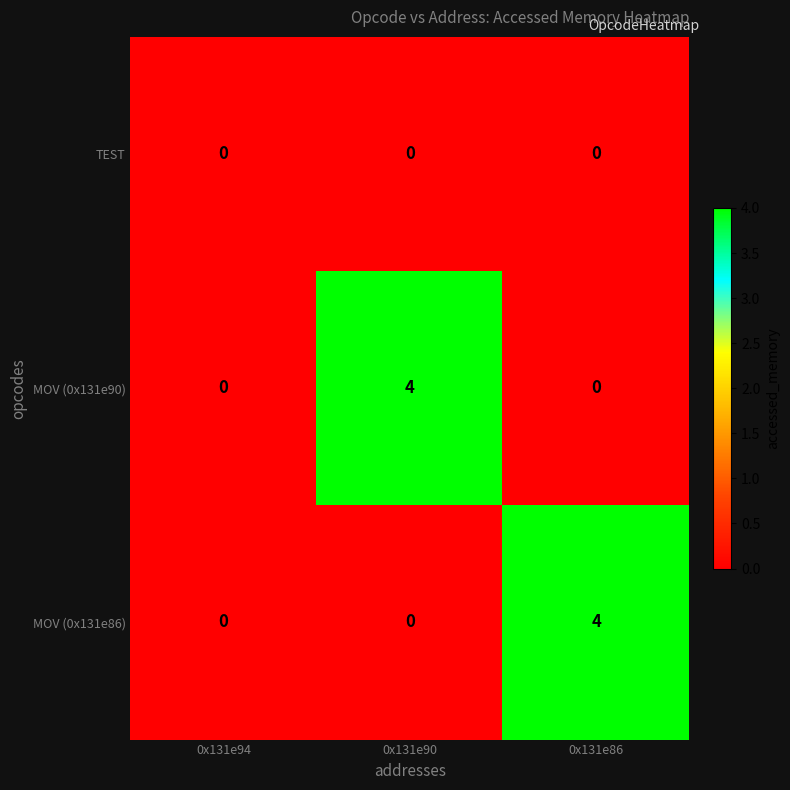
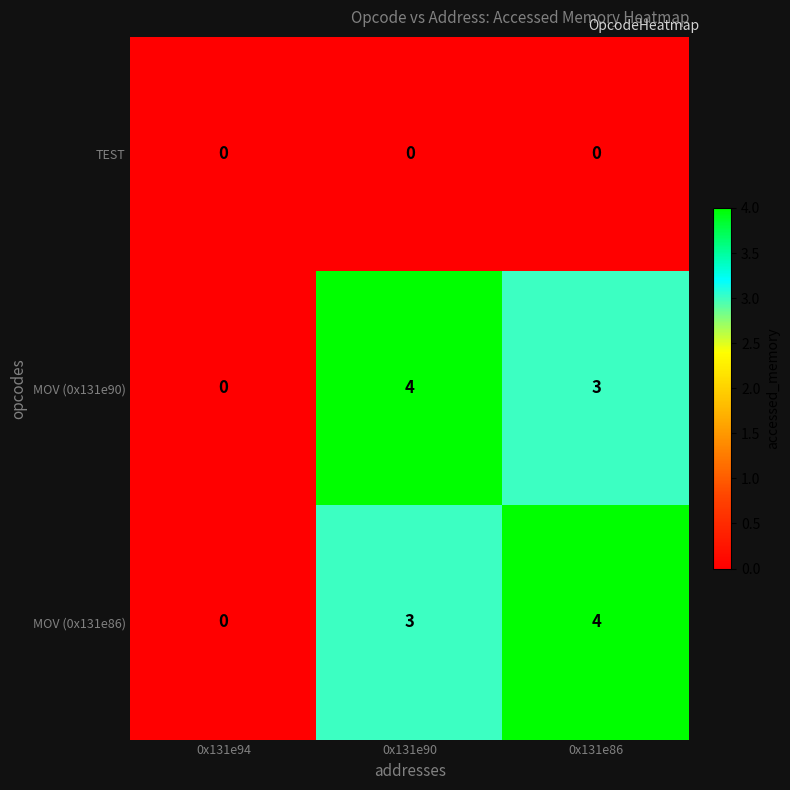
MOV (0x131e90), 0x131e86: 0 -> 3
MOV (0x131e86), 0x131e90: 0 -> 3
